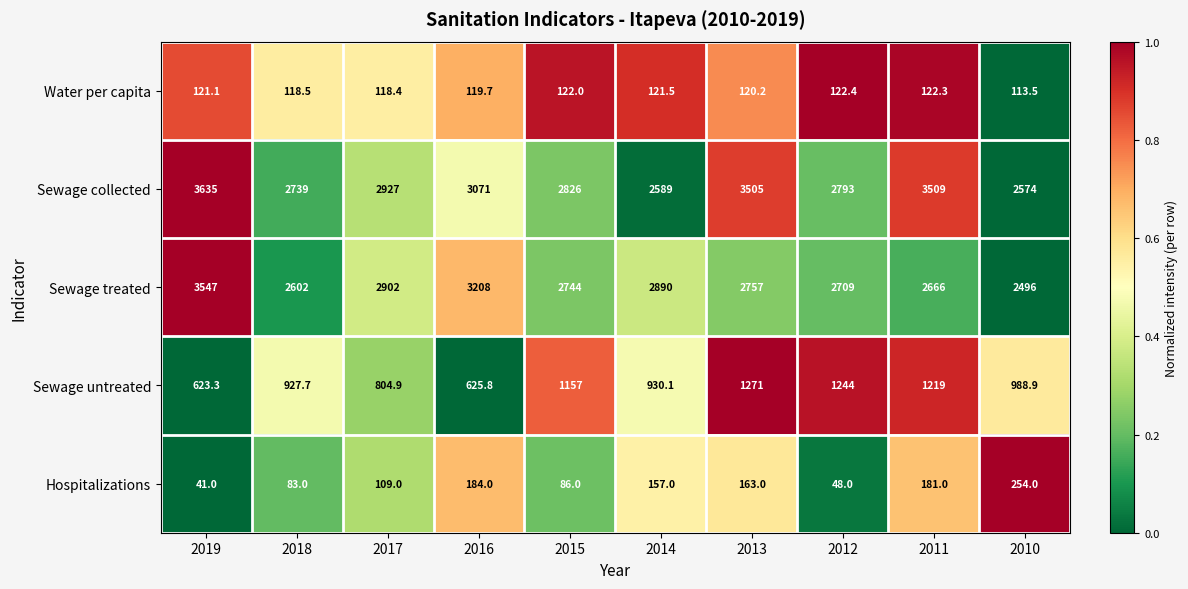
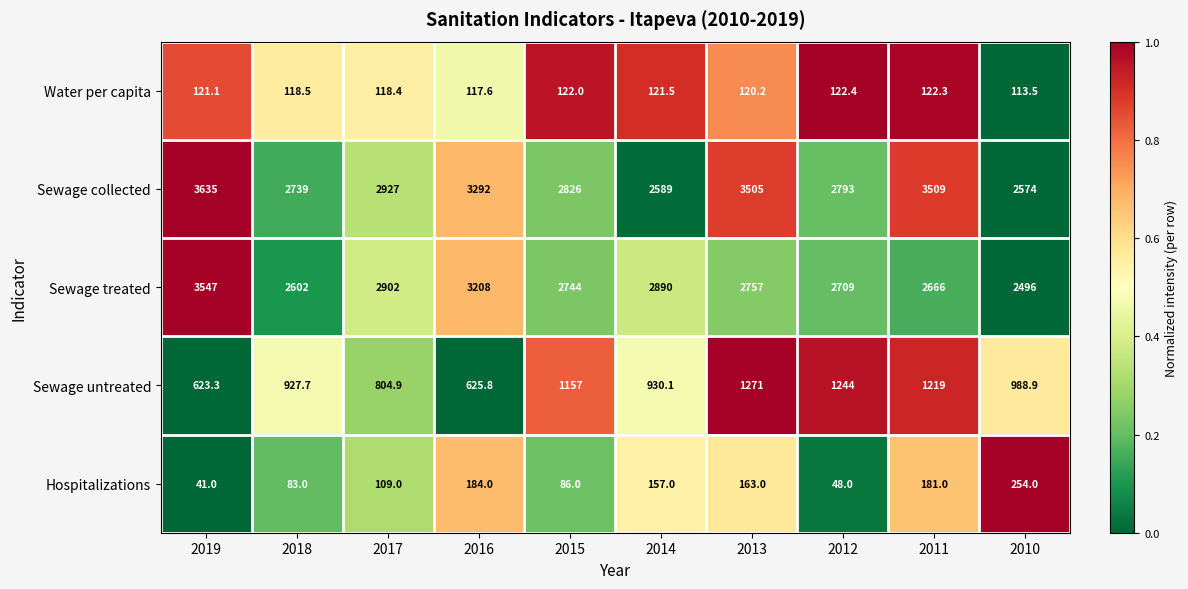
Water per capita, 2016: 119.7 -> 117.6
Sewage collected, 2016: 3071 -> 3292
